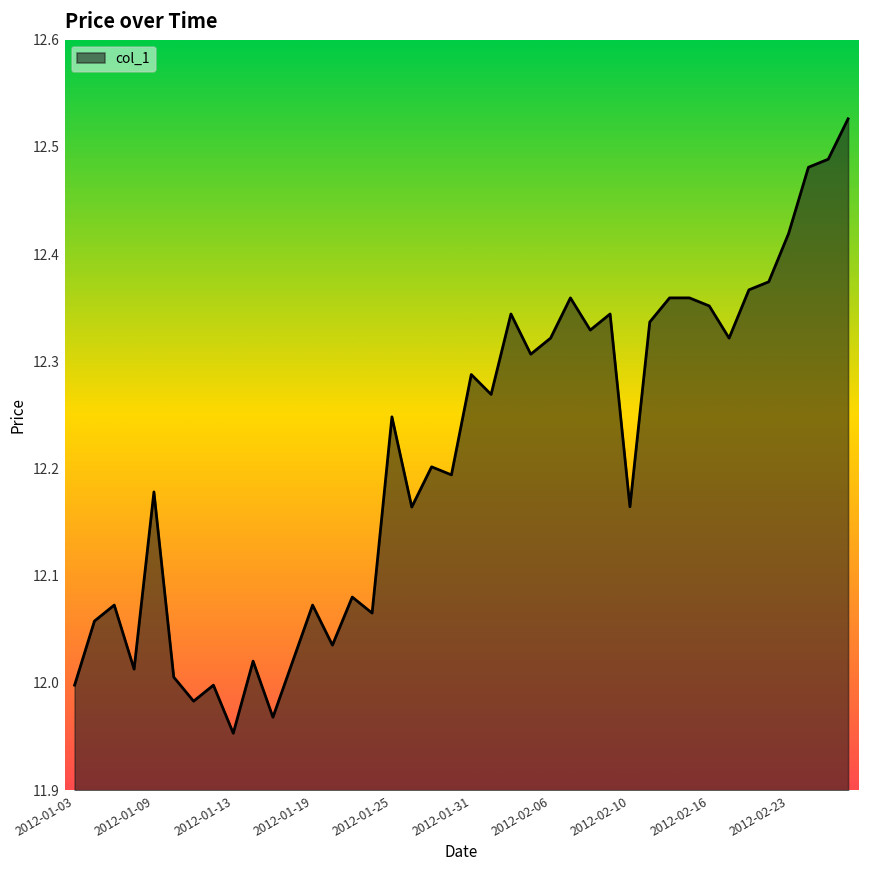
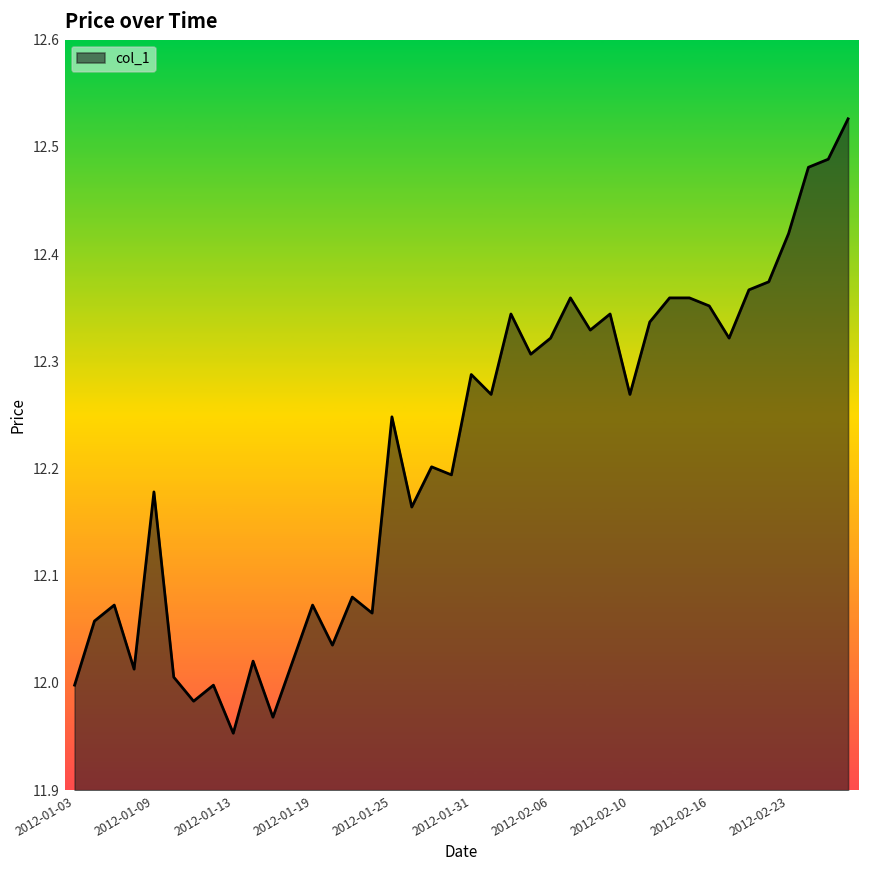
2012-02-10: 12.16 -> 12.27
